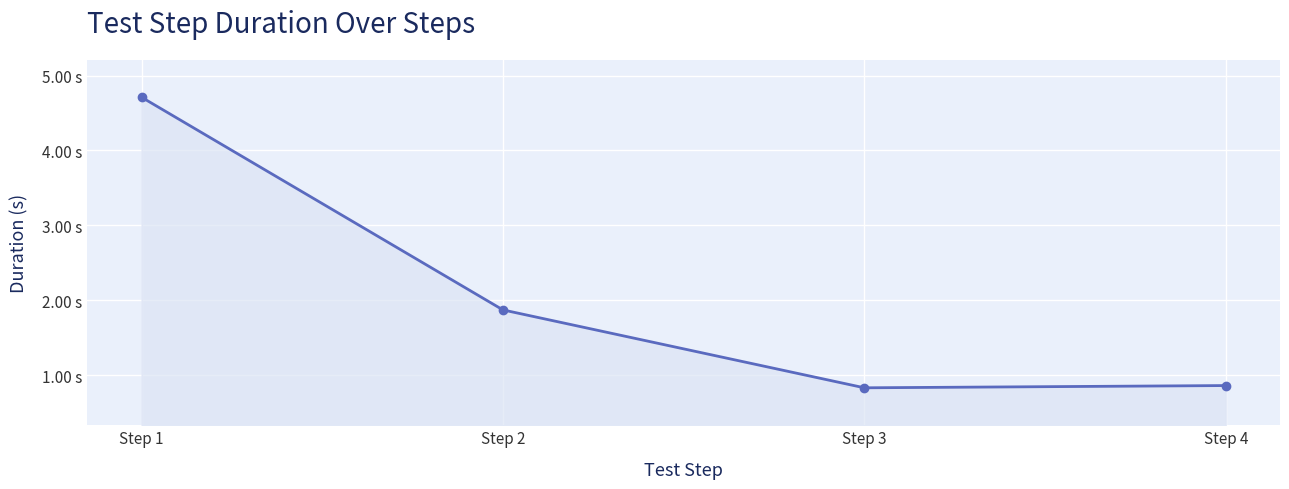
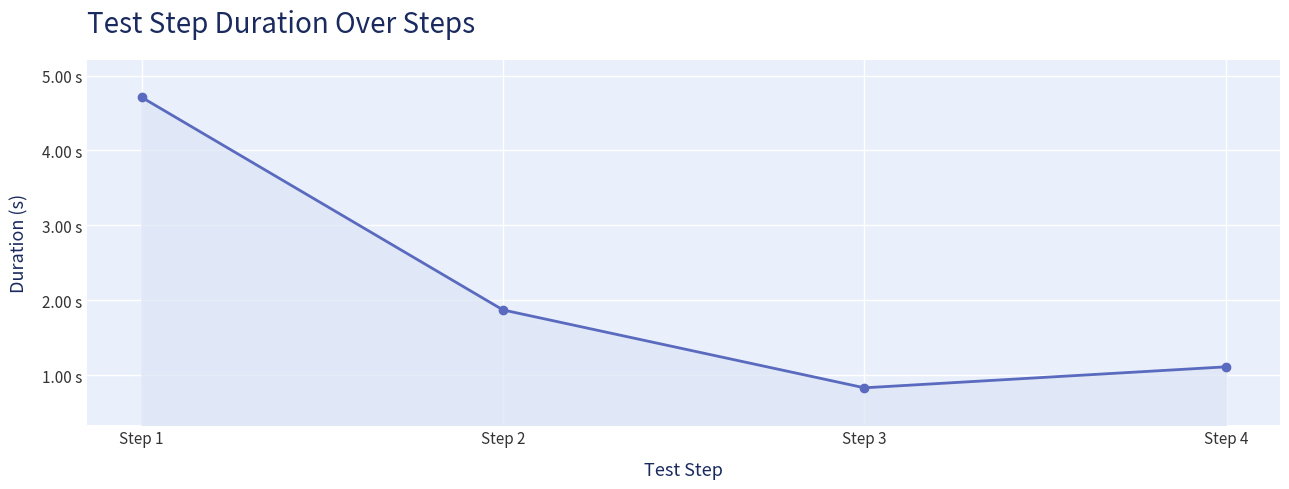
Step 4: 0.9 s -> 1.1 s
